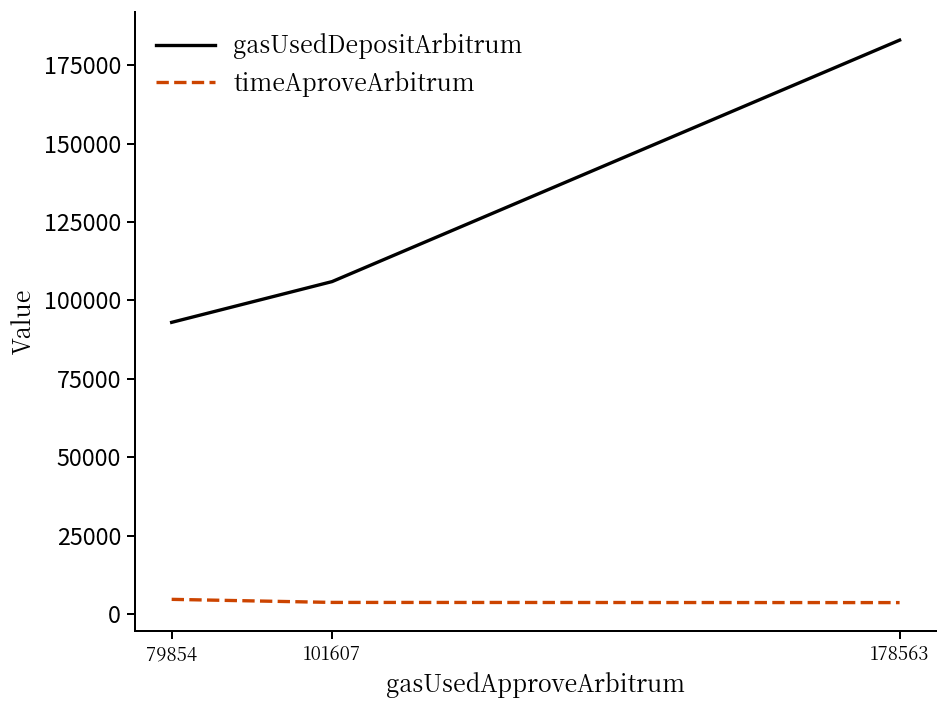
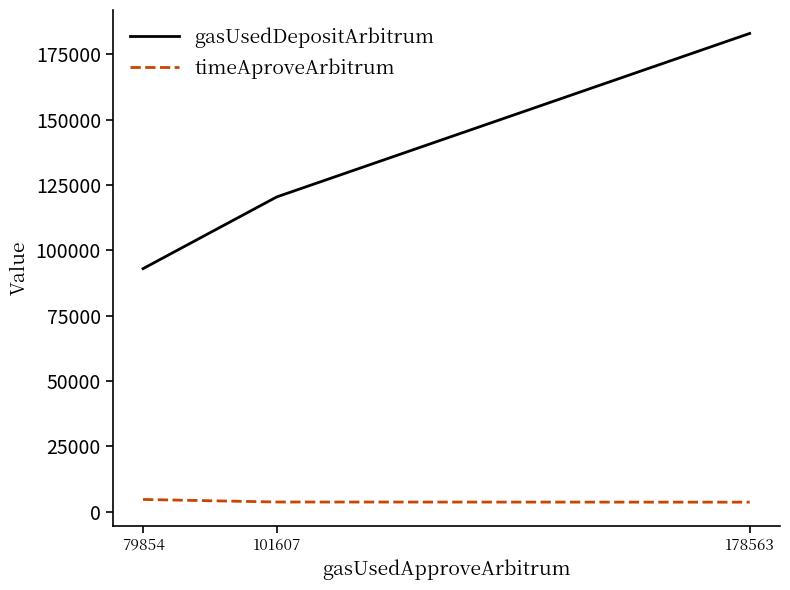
gasUsedDepositArbitrum, 101607: 106000 -> 120000
